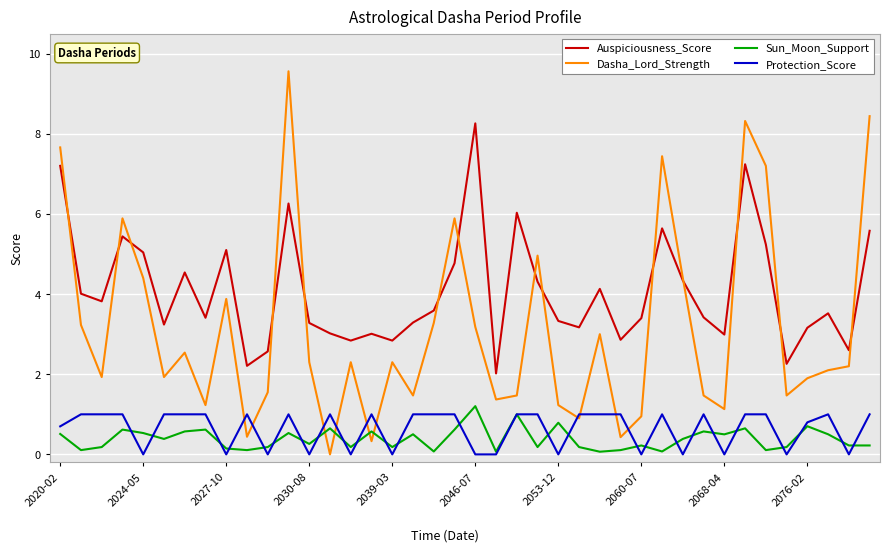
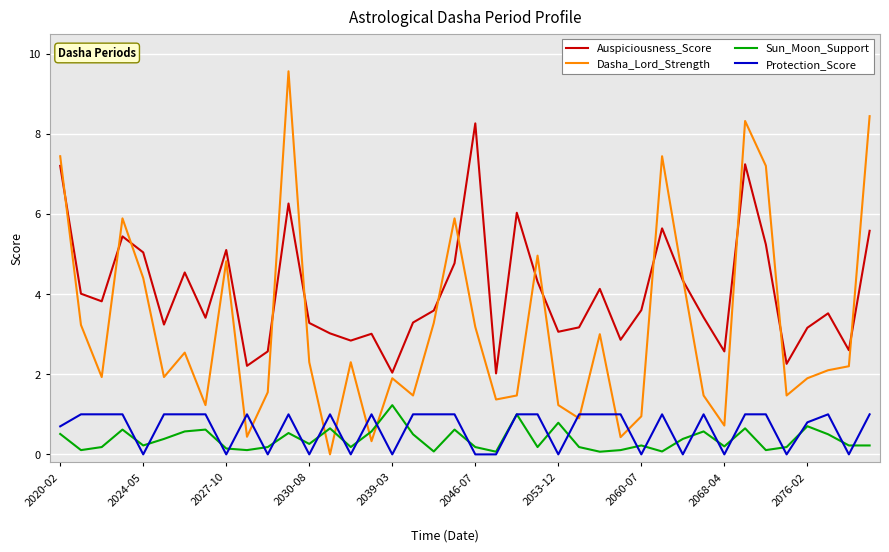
Dasha_Lord_Strength, 2020-02: 7.7 -> 7.4
Sun_Moon_Support, 2024-05: 0.5 -> 0.2
Dasha_Lord_Strength, 2027-10: 3.9 -> 4.8
Auspiciousness_Score, 2039-03: 2.8 -> 2.0
Dasha_Lord_Strength, 2039-03: 2.3 -> 1.9
Sun_Moon_Support, 2039-03: 0.2 -> 1.2
Sun_Moon_Support, 2046-07: 1.2 -> 0.2
Auspiciousness_Score, 2053-12: 3.3 -> 3.1
Auspiciousness_Score, 2060-07: 3.4 -> 3.6
Auspiciousness_Score, 2068-04: 3.0 -> 2.6
Dasha_Lord_Strength, 2068-04: 1.1 -> 0.7
Sun_Moon_Support, 2068-04: 0.5 -> 0.2
